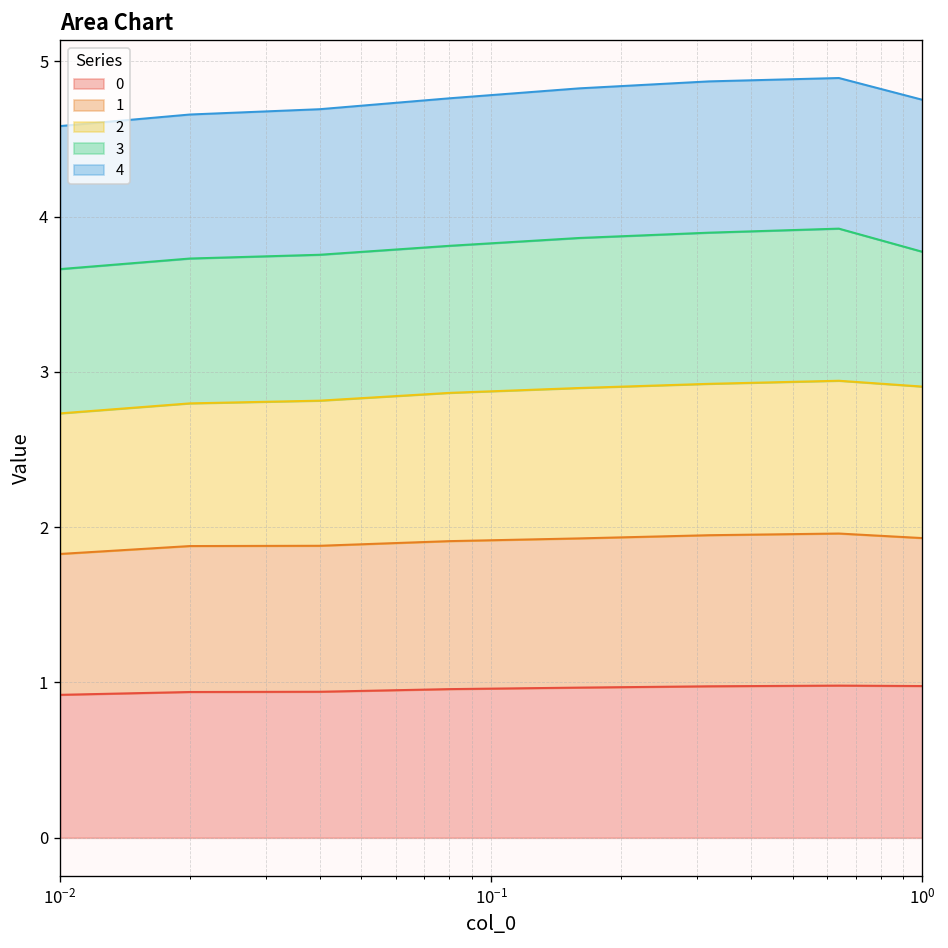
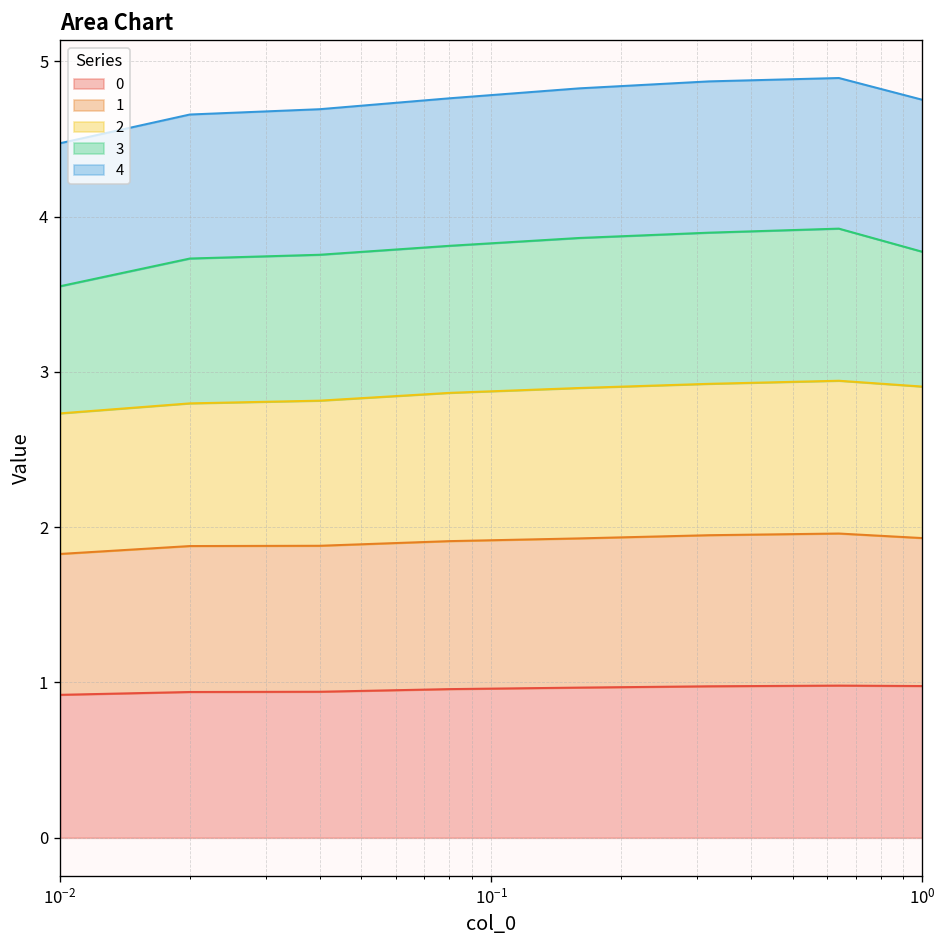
3, 10^-2: 0.93 -> 0.82
